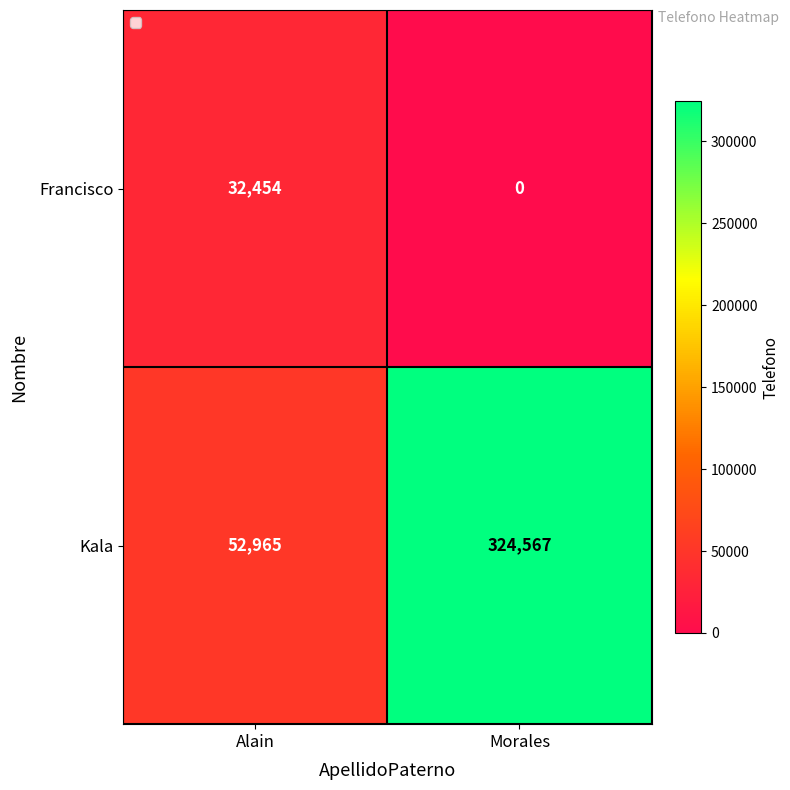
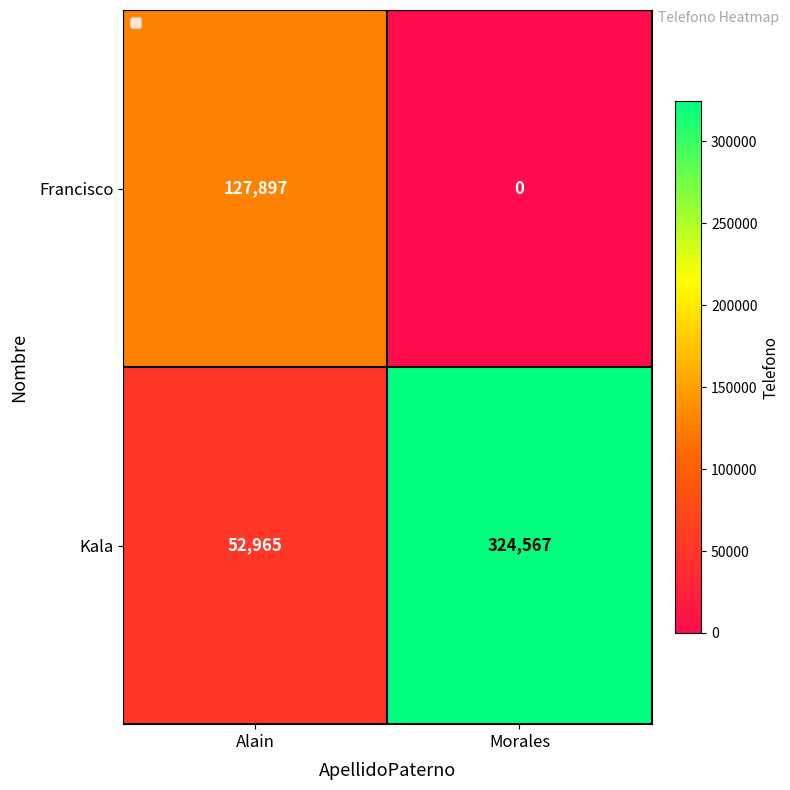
Francisco, Alain: 32,454 -> 127,897
